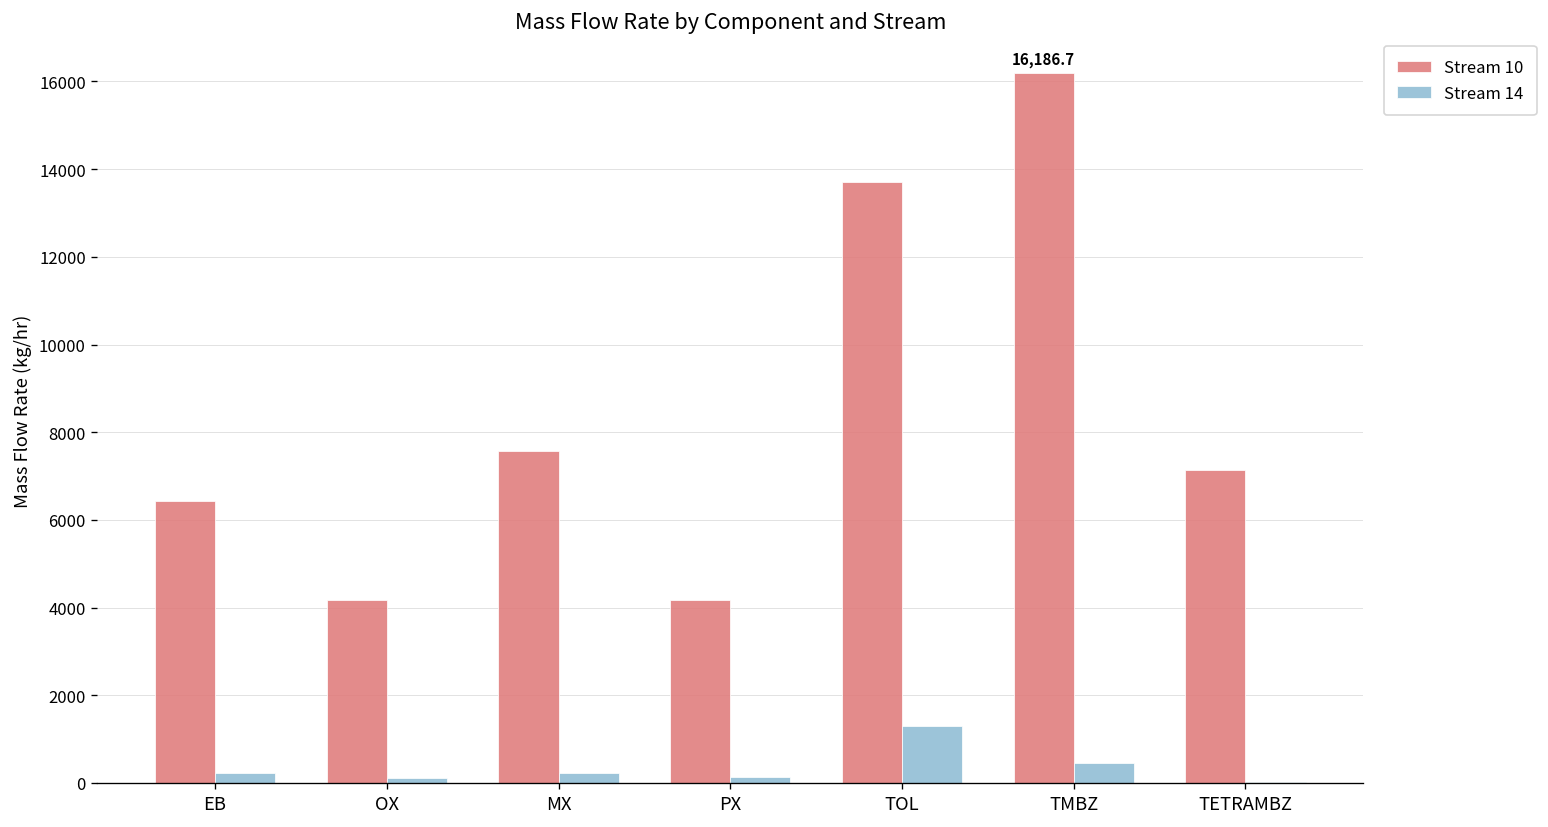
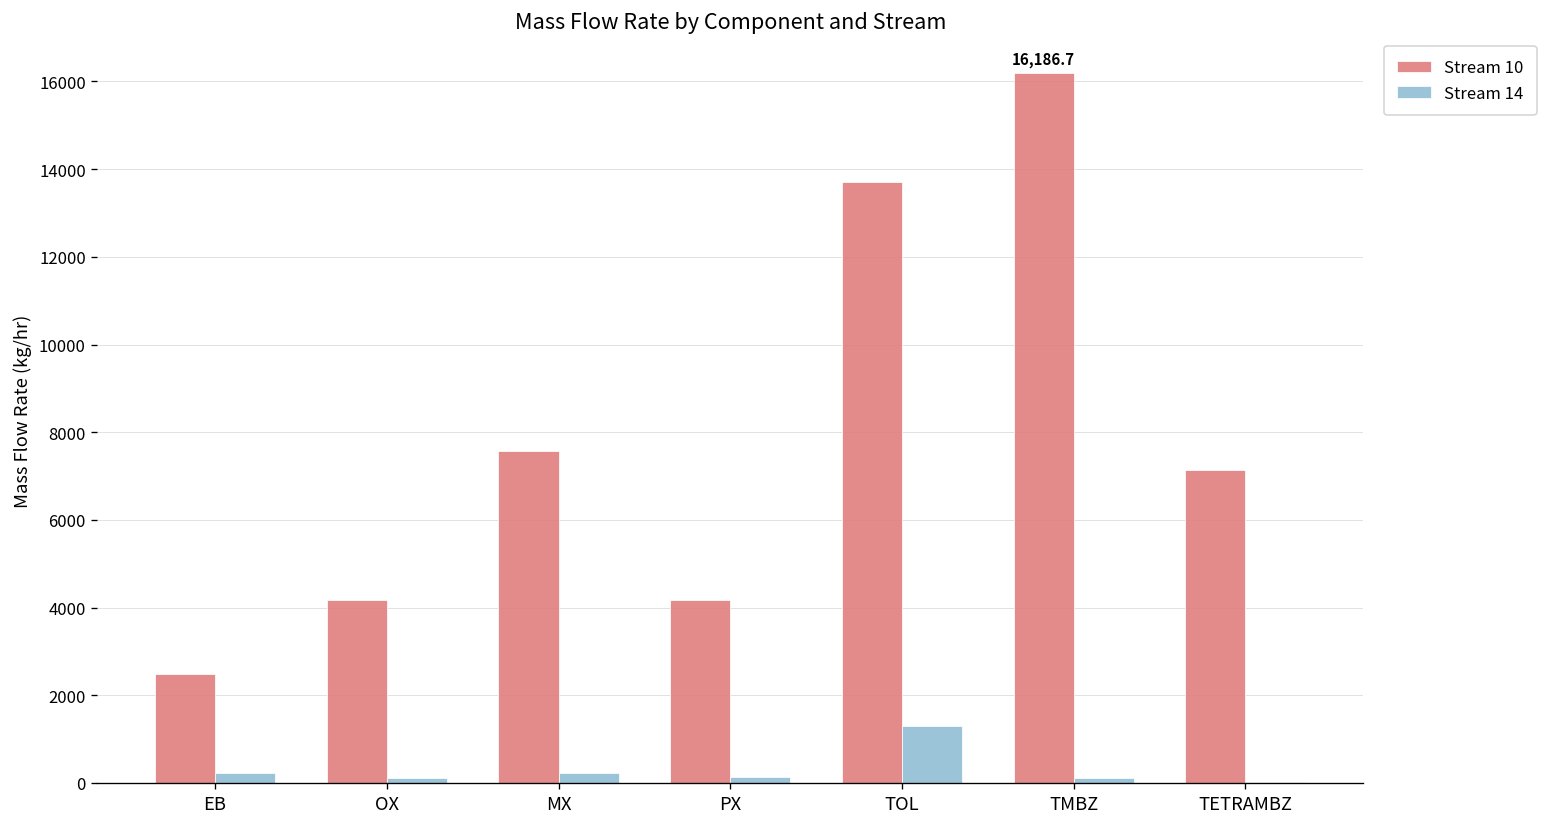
Stream 10, EB: 6400 -> 2500
Stream 14, TMBZ: 500 -> 100
